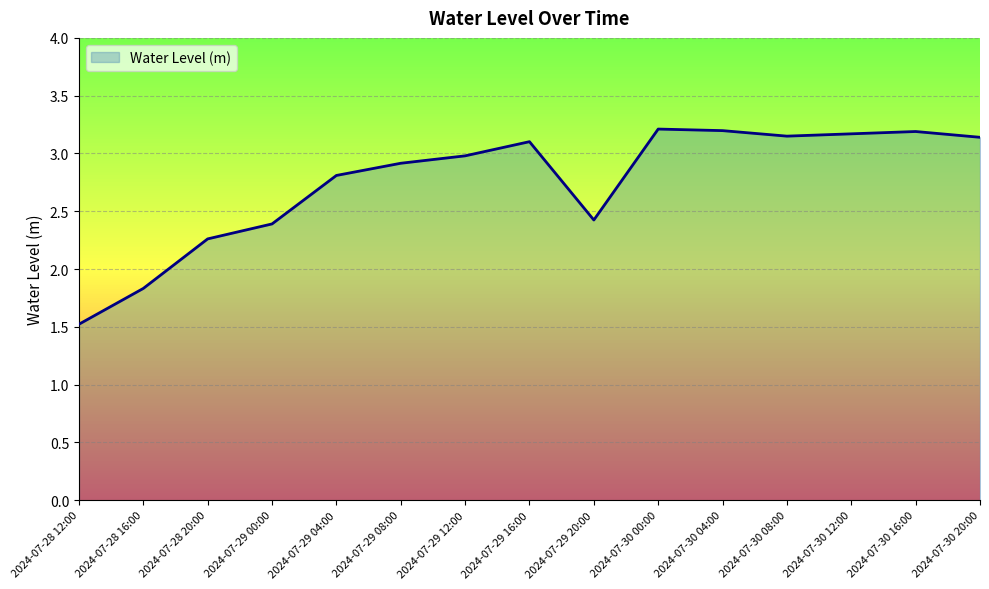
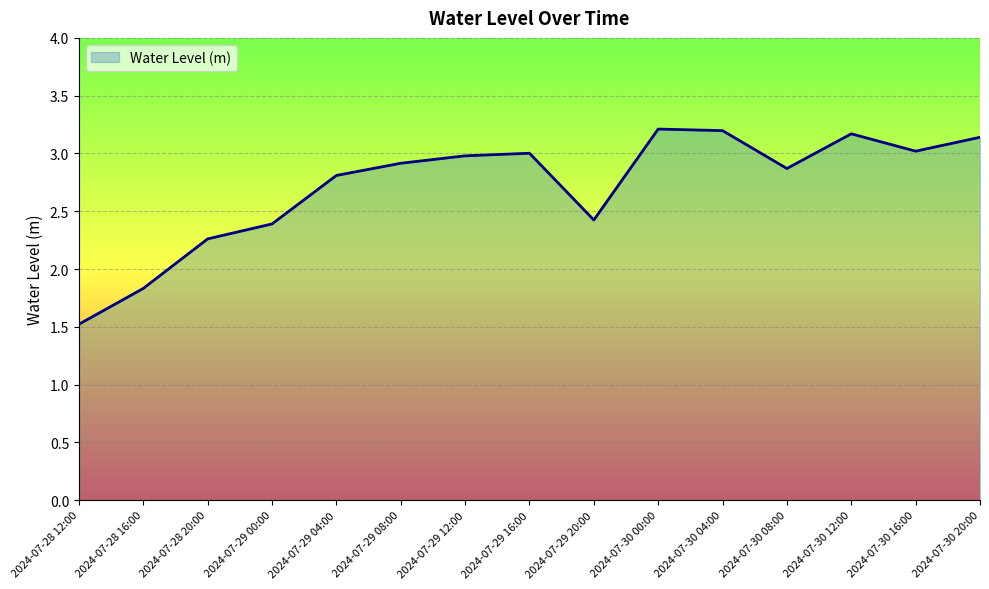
2024-07-29 16:00: 3.10 -> 3.00
2024-07-30 08:00: 3.15 -> 2.87
2024-07-30 16:00: 3.19 -> 3.02
